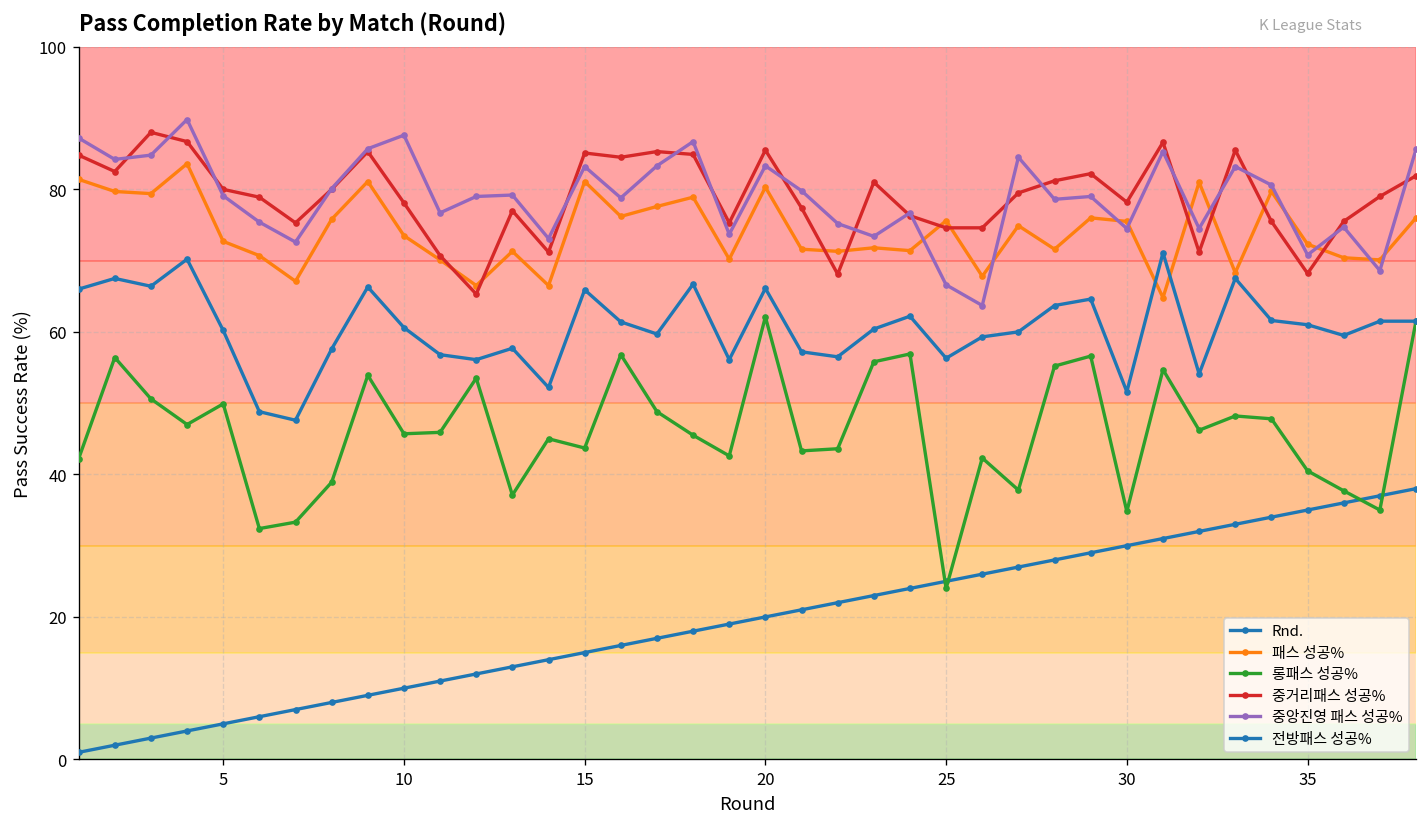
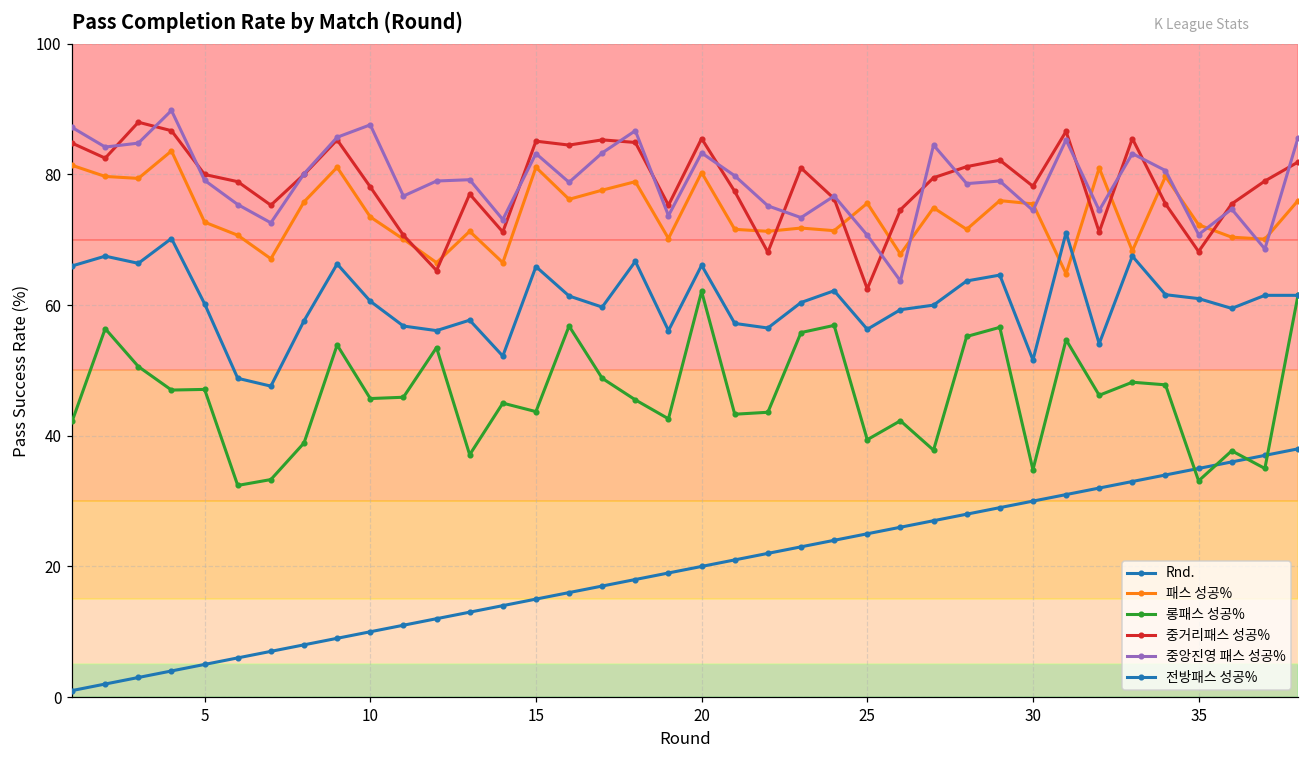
롱패스 성공%, 5: 50 -> 47
롱패스 성공%, 25: 24 -> 39
중거리패스 성공%, 25: 75 -> 63
중앙진영 패스 성공%, 25: 67 -> 71
롱패스 성공%, 35: 41 -> 33
